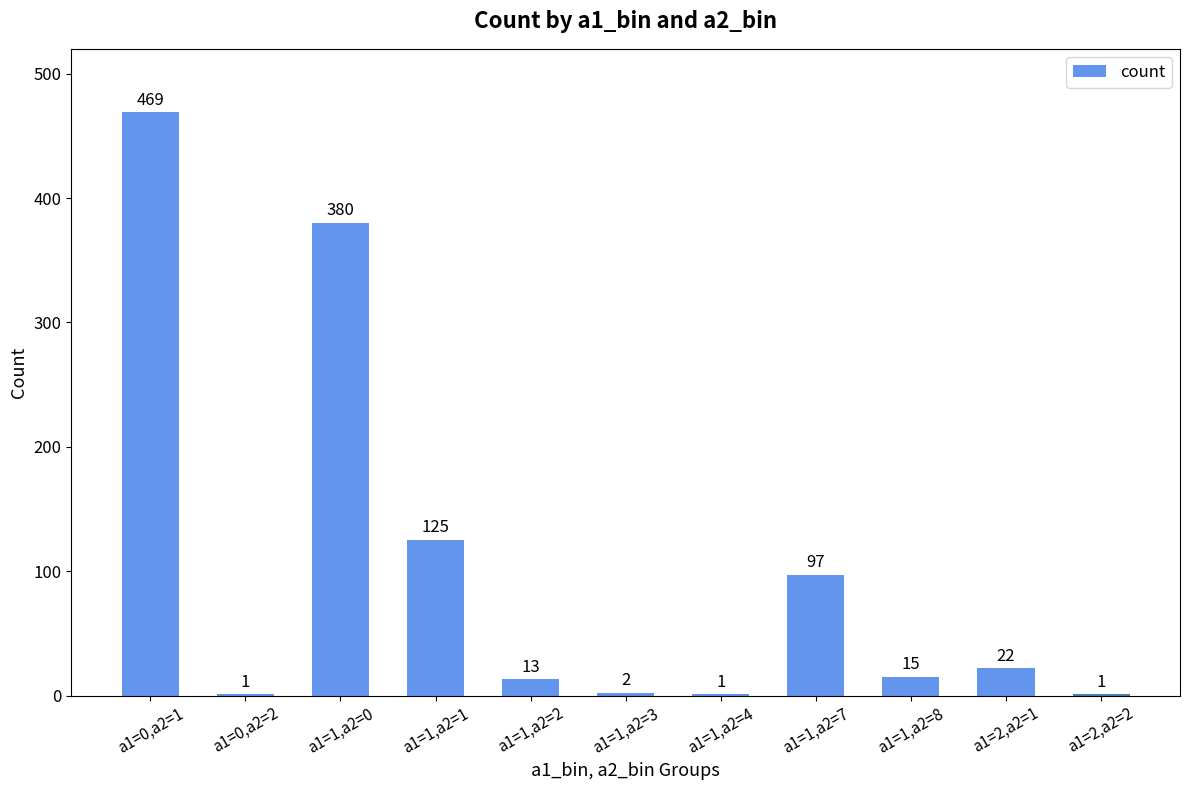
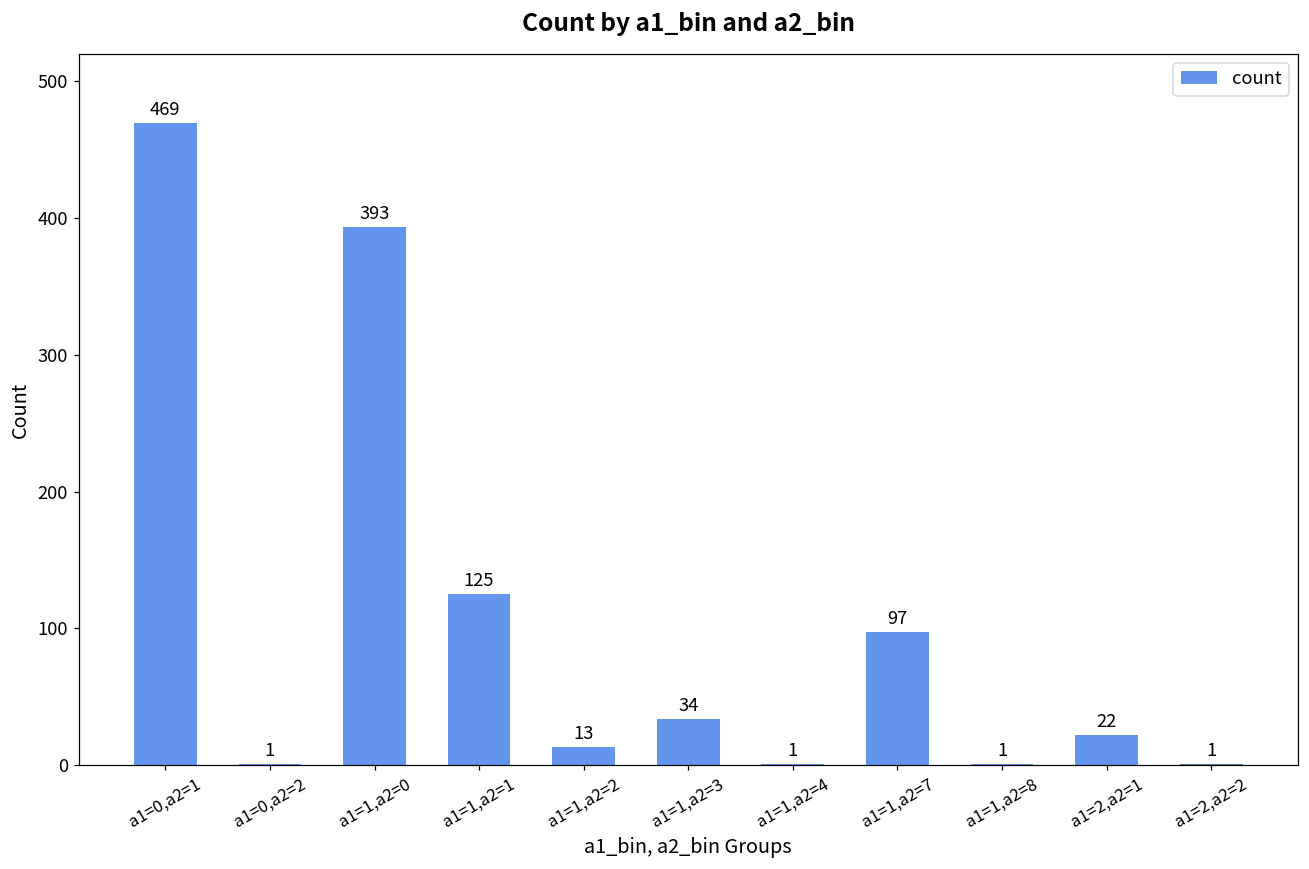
a1=1,a2=0: 380 -> 393
a1=1,a2=3: 2 -> 34
a1=1,a2=8: 15 -> 1
